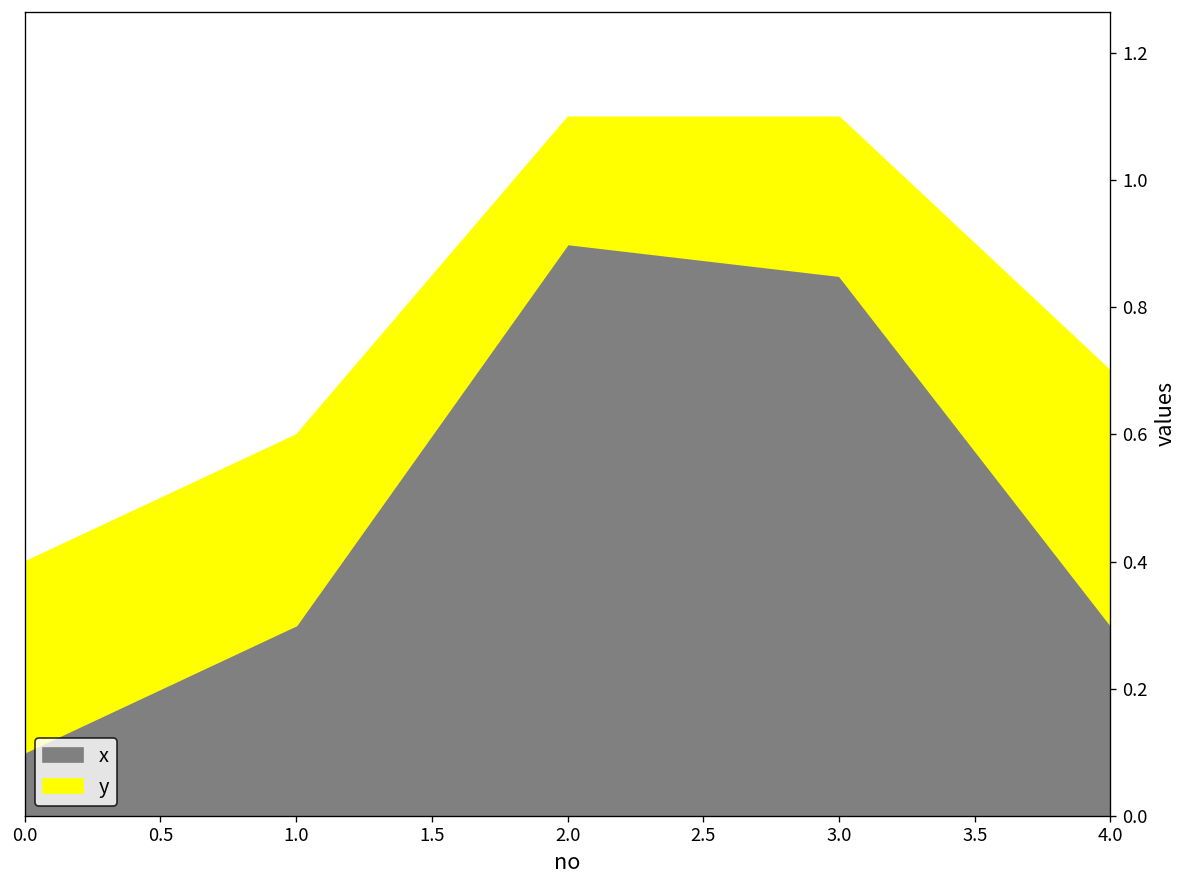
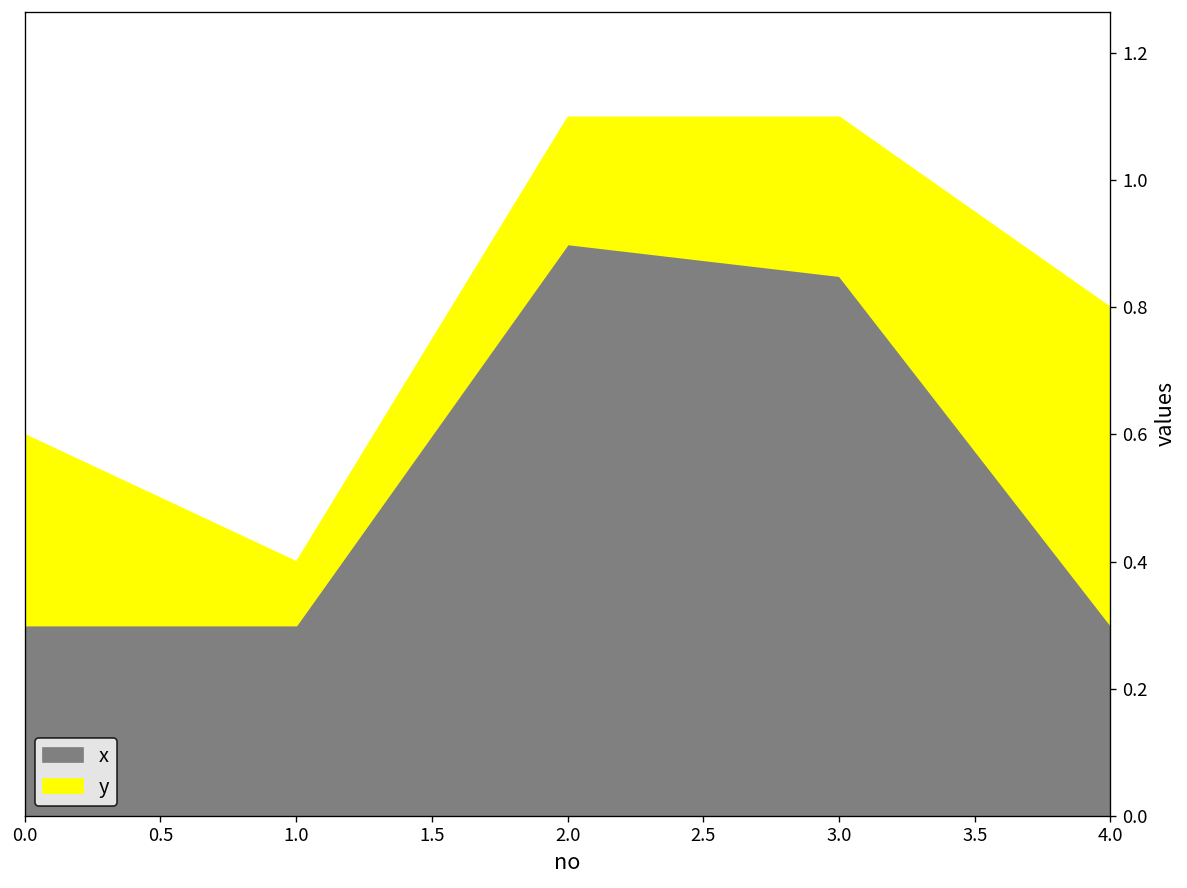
x, 0.0: 0.1 -> 0.3
y, 1.0: 0.3 -> 0.1
y, 4.0: 0.4 -> 0.5
